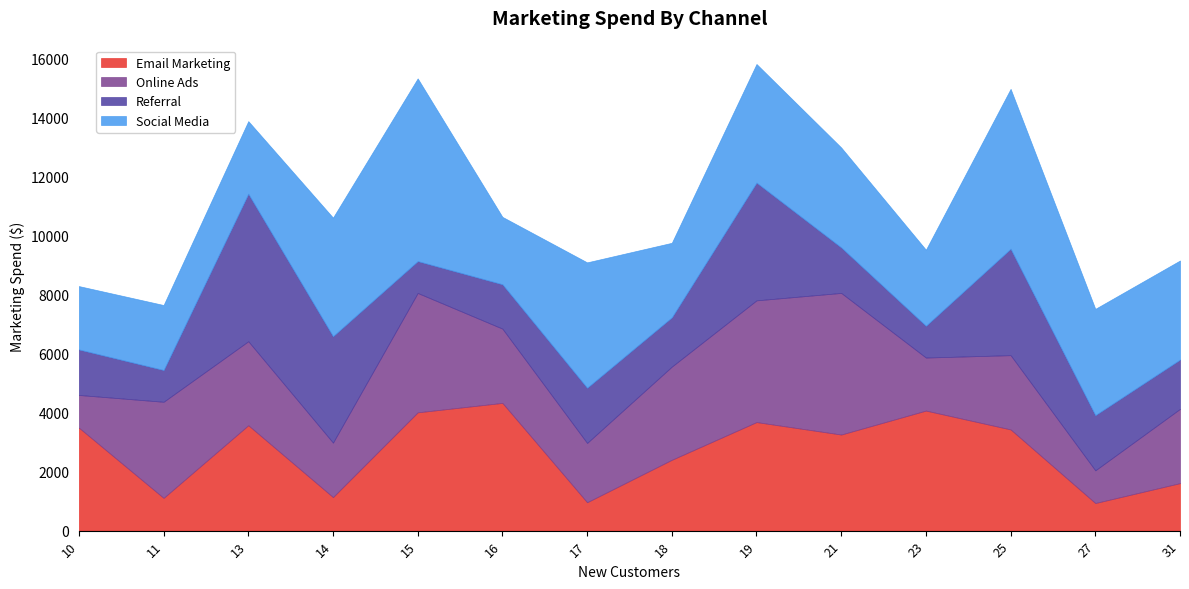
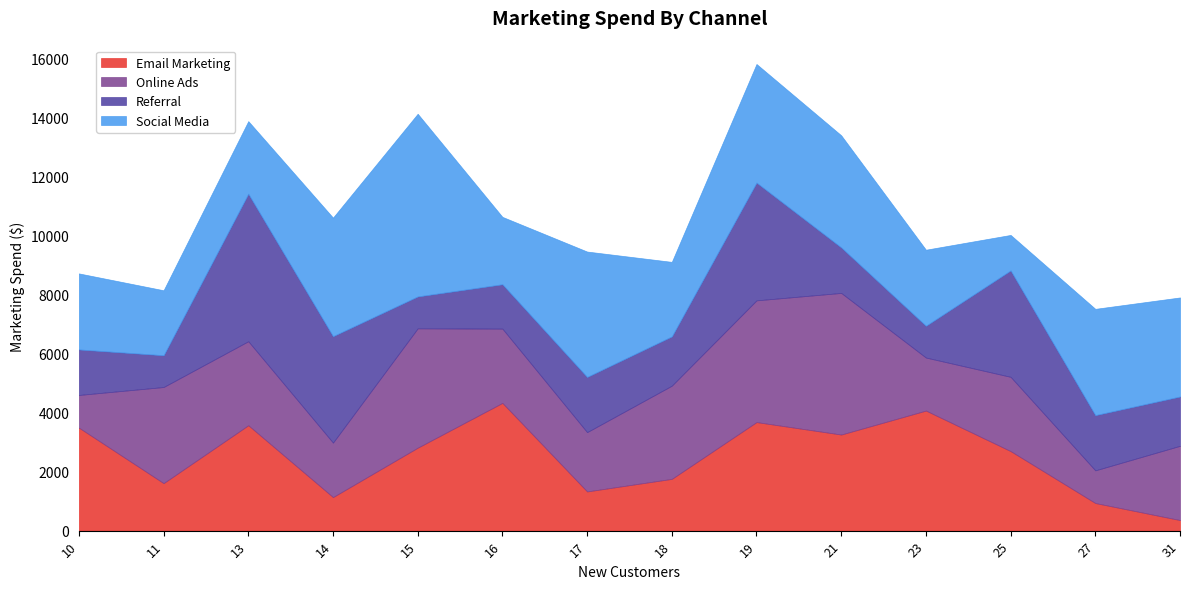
Social Media, 10: 2100 -> 2600
Email Marketing, 11: 1100 -> 1600
Email Marketing, 15: 4000 -> 2800
Email Marketing, 17: 1000 -> 1300
Email Marketing, 18: 2400 -> 1800
Social Media, 21: 3400 -> 3800
Email Marketing, 25: 3400 -> 2700
Social Media, 25: 5400 -> 1200
Email Marketing, 31: 1600 -> 400
